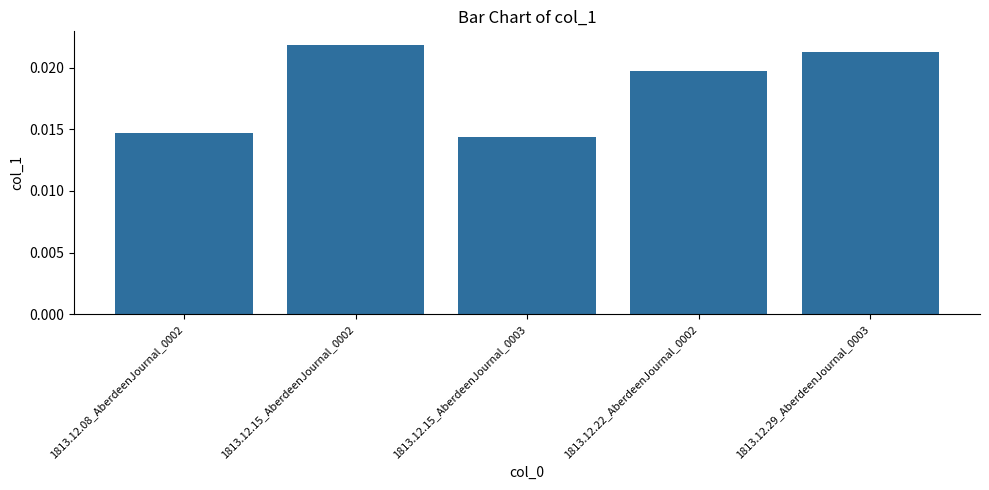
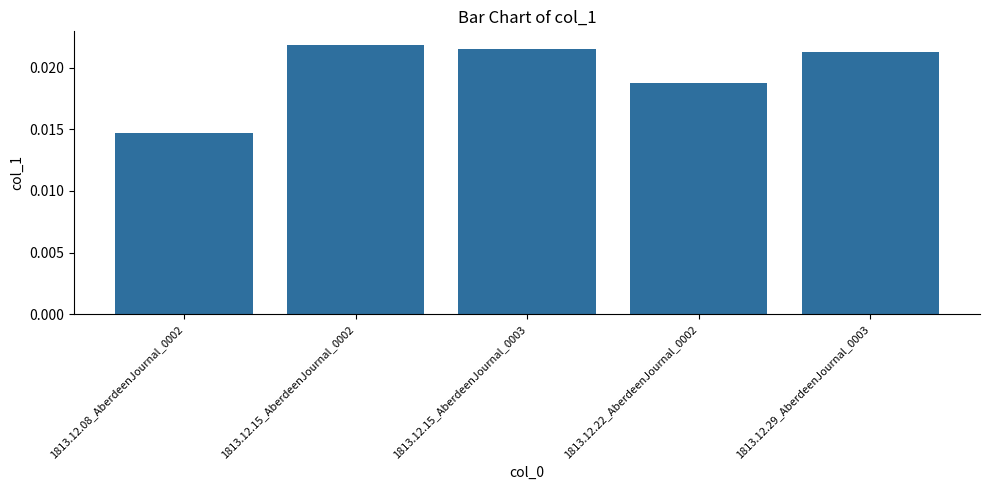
1813.12.15_AberdeenJournal_0003: 0.0144 -> 0.0215
1813.12.22_AberdeenJournal_0002: 0.0197 -> 0.0187
